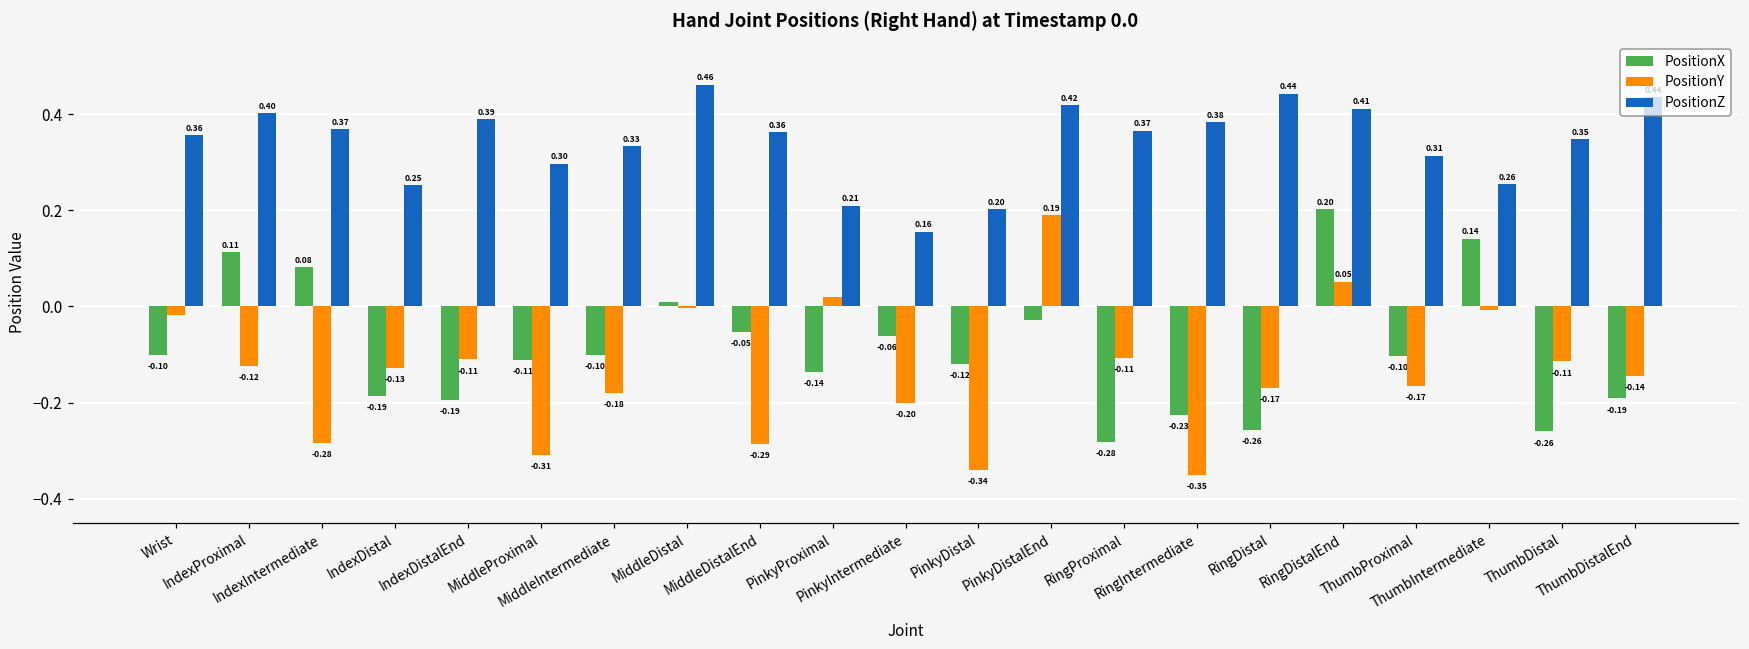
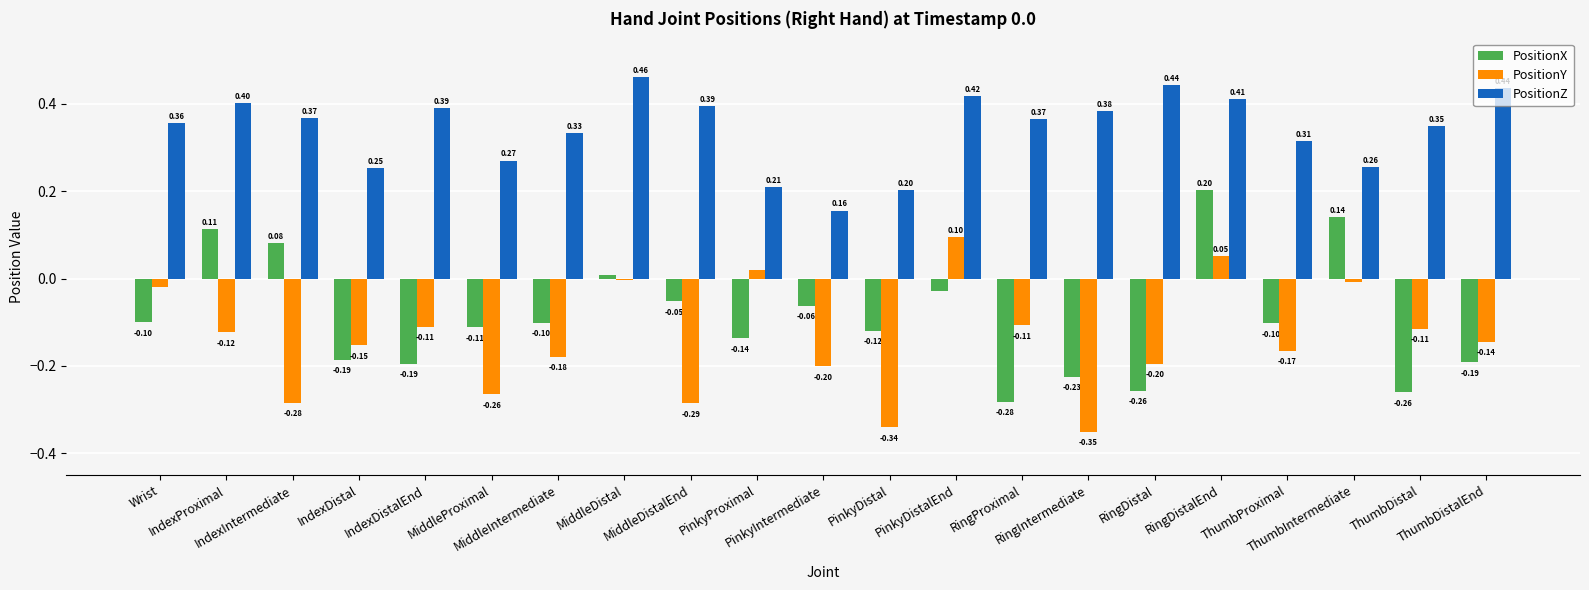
PositionY, IndexDistal: -0.13 -> -0.15
PositionY, MiddleProximal: -0.31 -> -0.26
PositionZ, MiddleProximal: 0.30 -> 0.27
PositionZ, MiddleDistalEnd: 0.36 -> 0.39
PositionY, PinkyDistalEnd: 0.19 -> 0.10
PositionY, RingDistal: -0.17 -> -0.20
